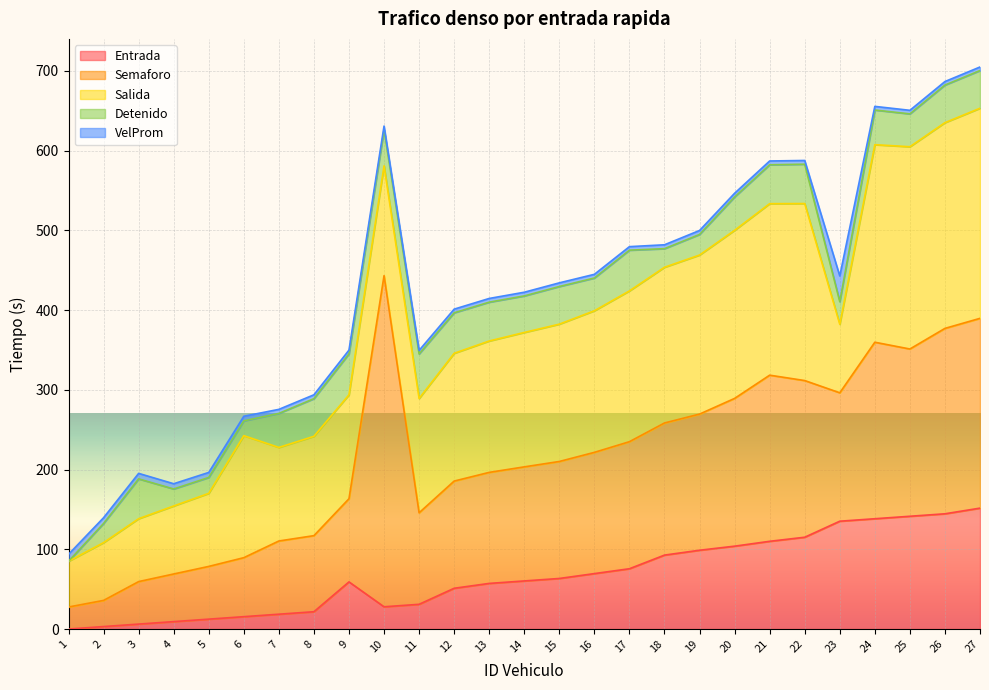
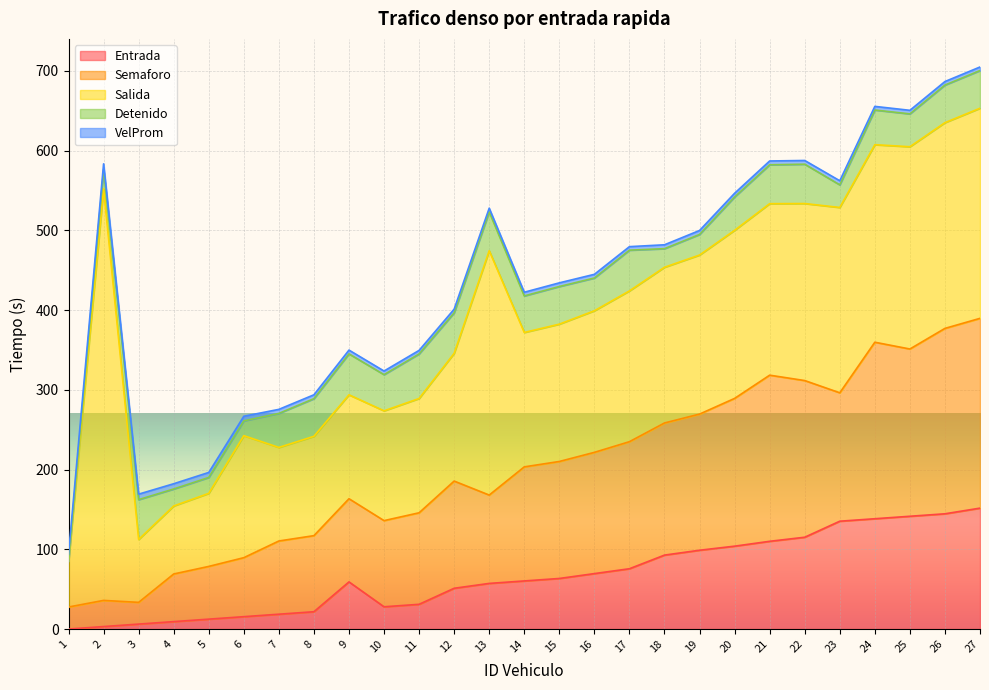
Salida, 2: 70 -> 520
Semaforo, 3: 50 -> 30
Semaforo, 10: 420 -> 110
Semaforo, 13: 140 -> 110
Salida, 13: 160 -> 310
Salida, 23: 90 -> 230
VelProm, 23: 30 -> 10
